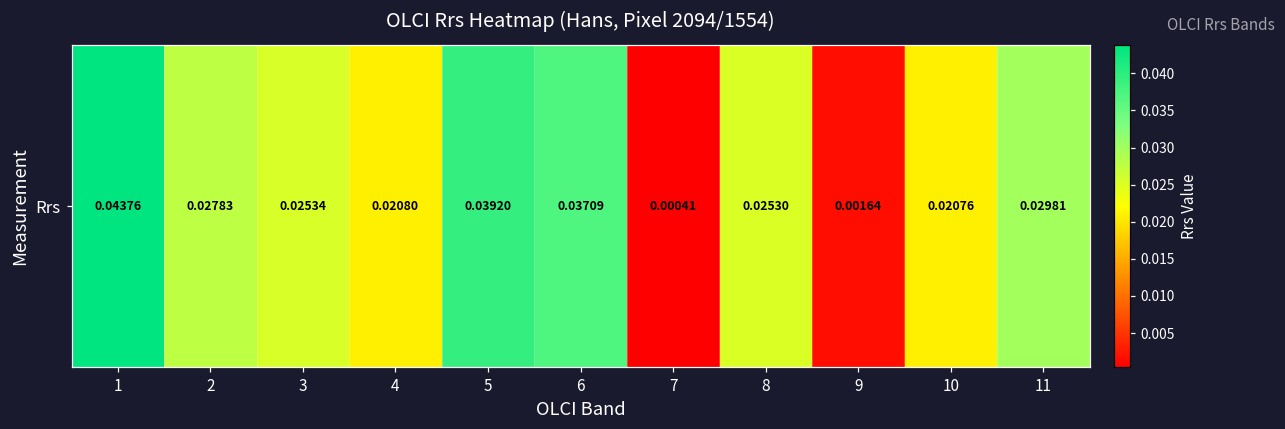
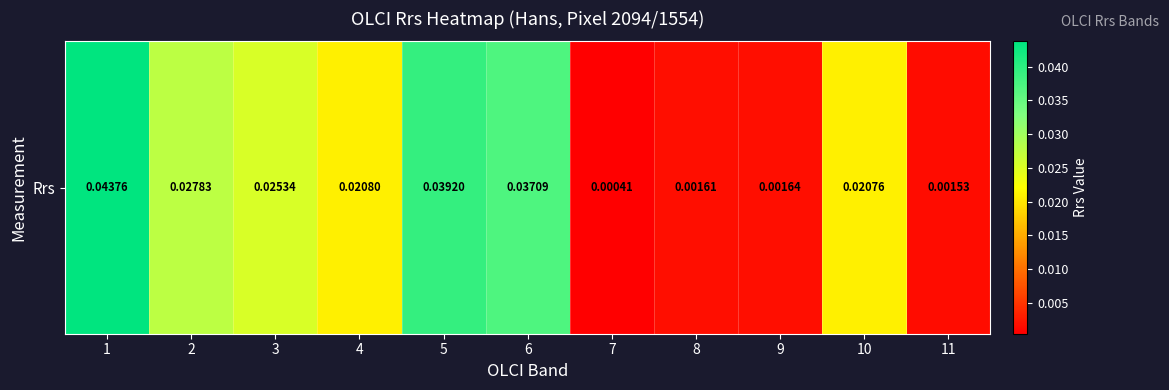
Rrs, 8: 0.02530 -> 0.00161
Rrs, 11: 0.02981 -> 0.00153
